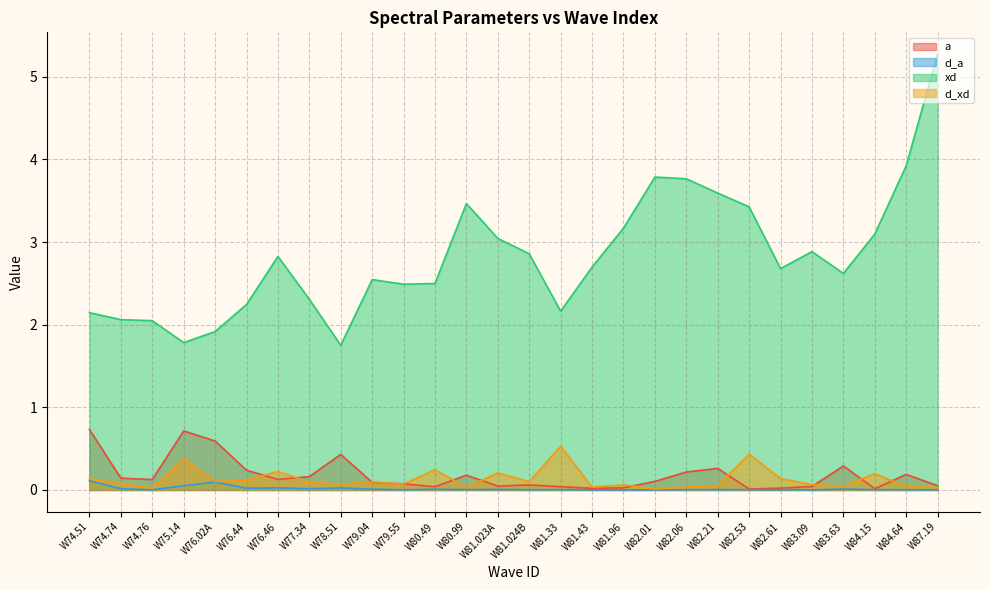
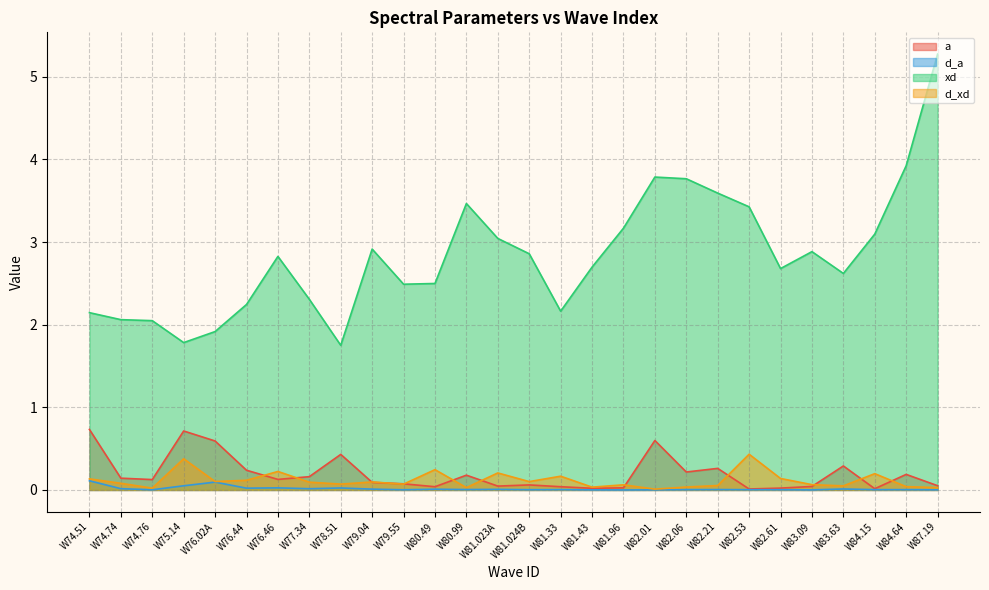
xd, W79.04: 2.5 -> 2.9
d_xd, W81.33: 0.5 -> 0.2
a, W82.01: 0.1 -> 0.6
